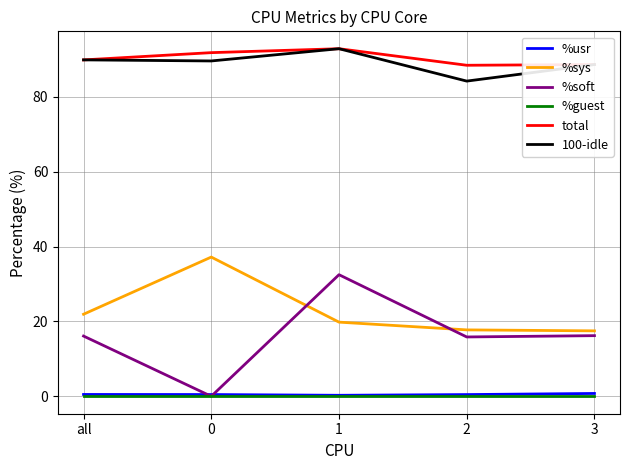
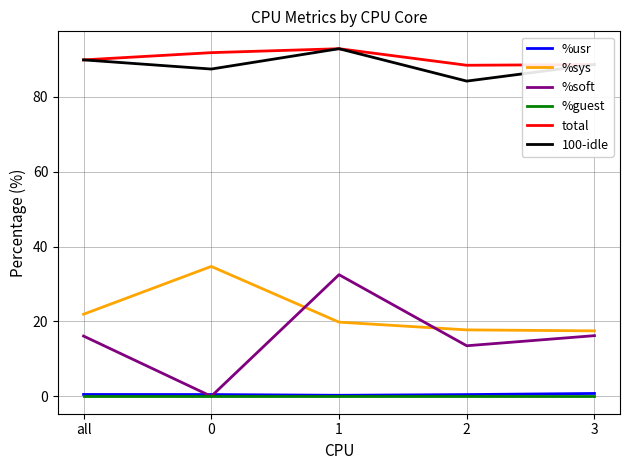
%sys, 0: 37 -> 35
100-idle, 0: 90 -> 87
%soft, 2: 16 -> 14
